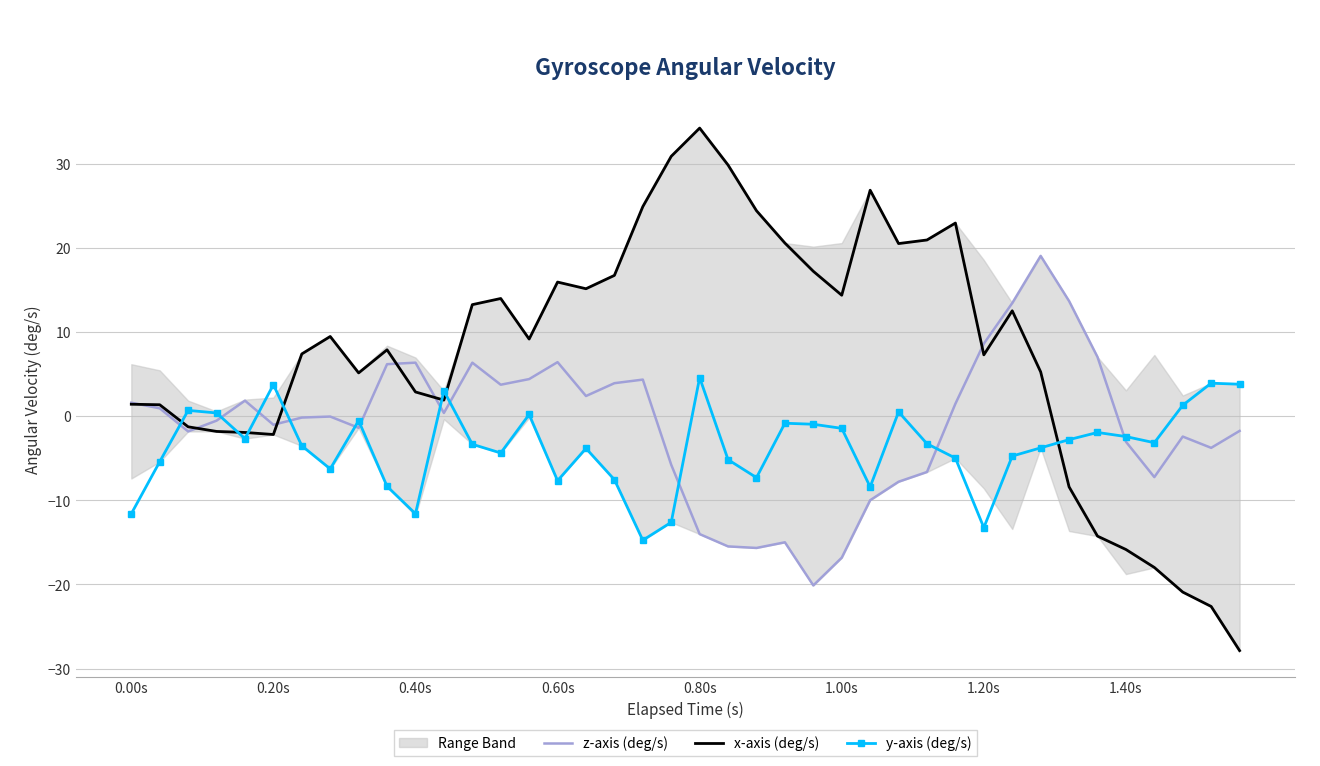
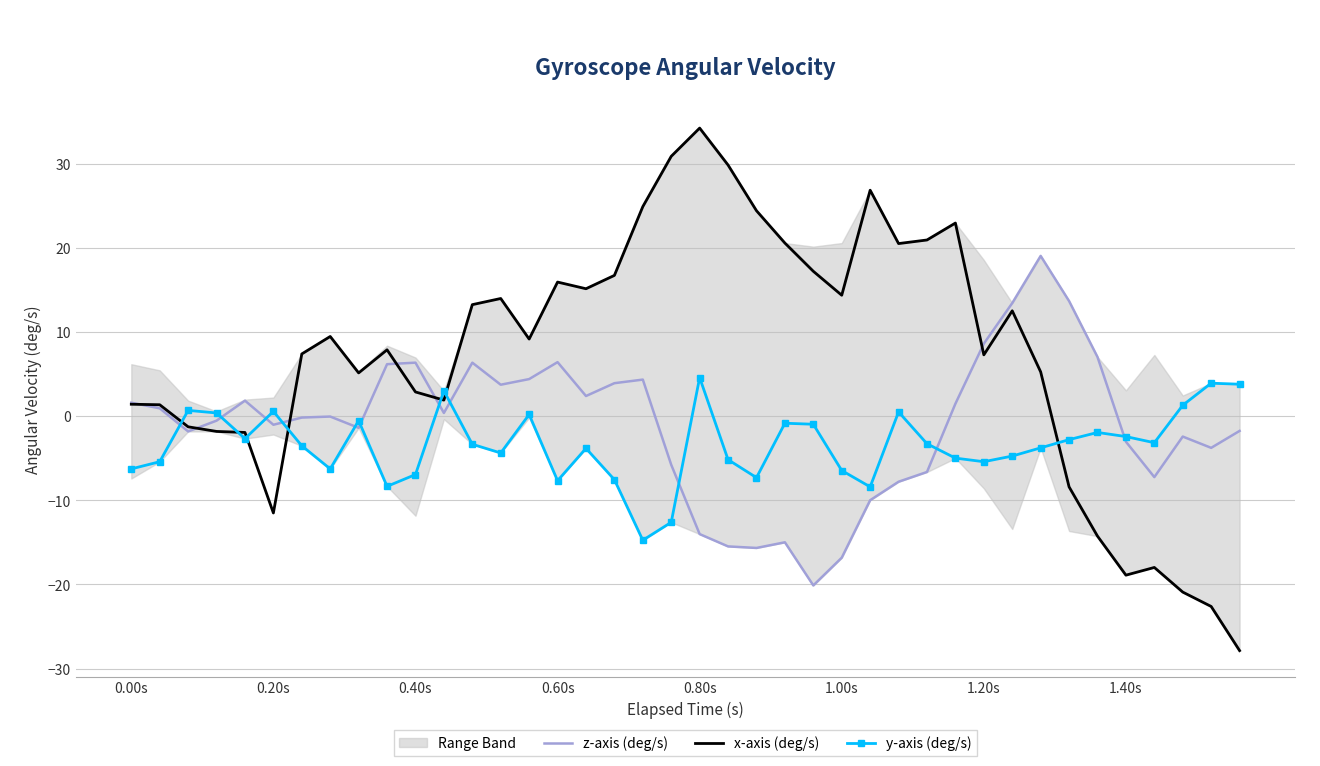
y-axis (deg/s), 0.00s: -12 -> -6
x-axis (deg/s), 0.20s: -2 -> -12
y-axis (deg/s), 0.20s: 4 -> 1
y-axis (deg/s), 0.40s: -12 -> -7
y-axis (deg/s), 1.00s: -1 -> -6
y-axis (deg/s), 1.20s: -13 -> -5
x-axis (deg/s), 1.40s: -16 -> -19
